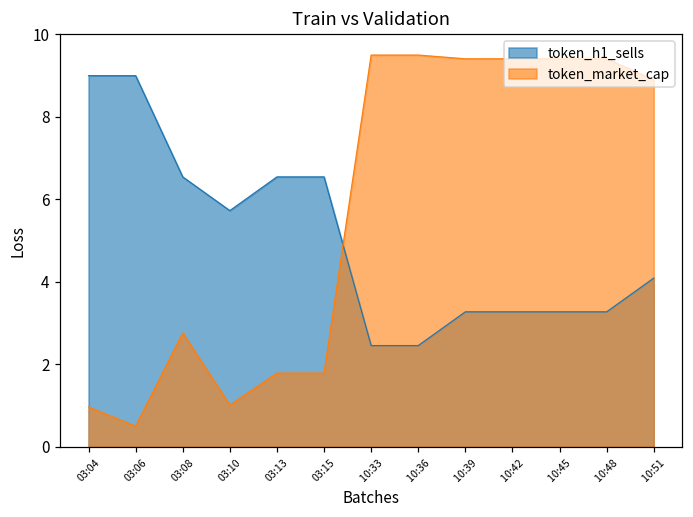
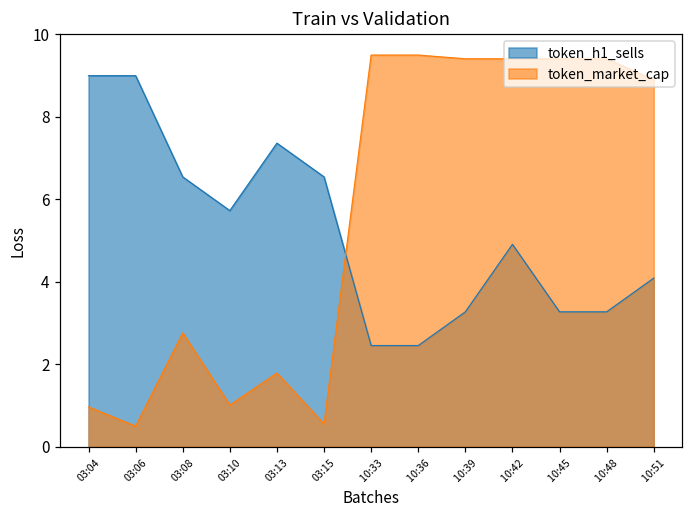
token_h1_sells, 03:13: 6.5 -> 7.4
token_market_cap, 03:15: 1.8 -> 0.6
token_h1_sells, 10:42: 3.3 -> 4.9
